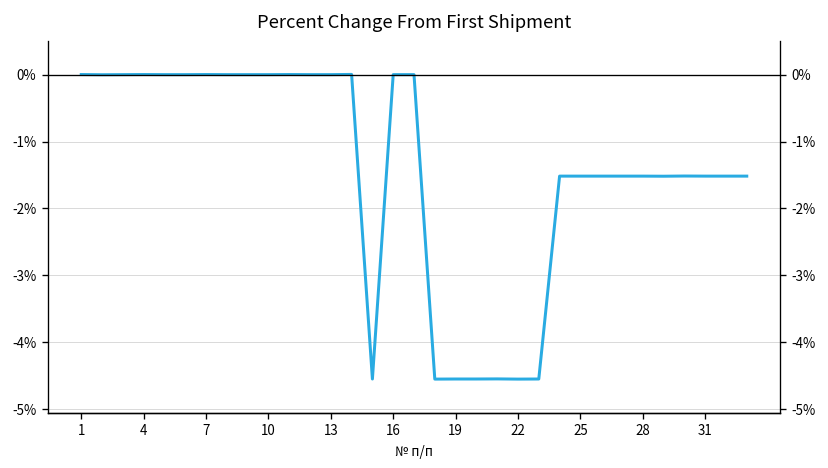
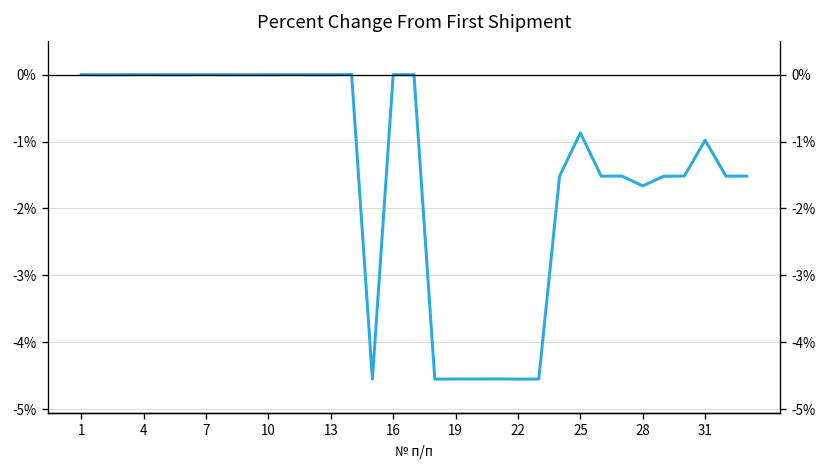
25: -1.5% -> -0.9%
28: -1.5% -> -1.7%
31: -1.5% -> -1.0%
